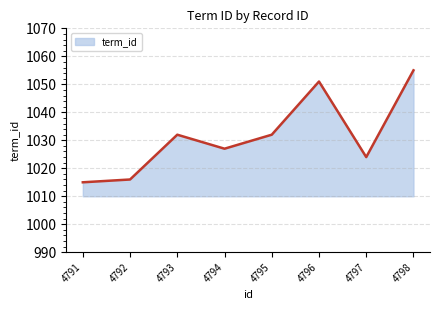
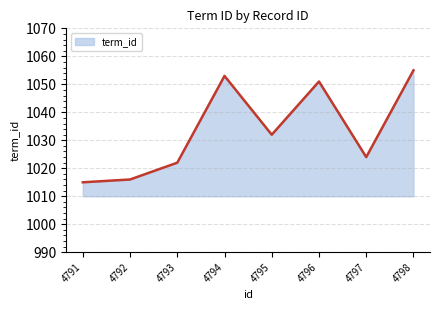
4793: 1032 -> 1022
4794: 1027 -> 1053
